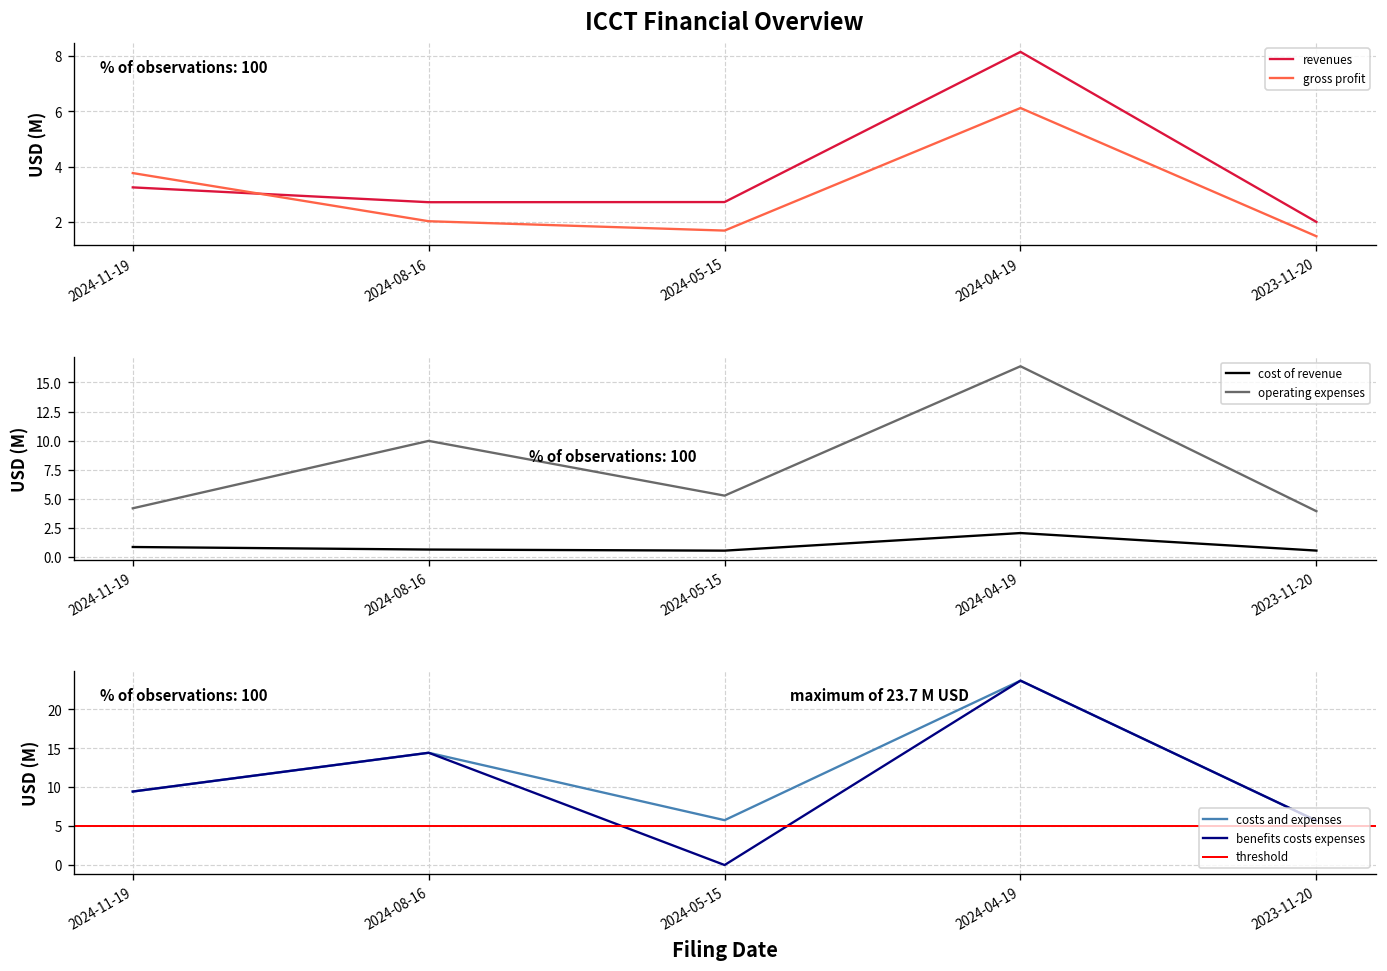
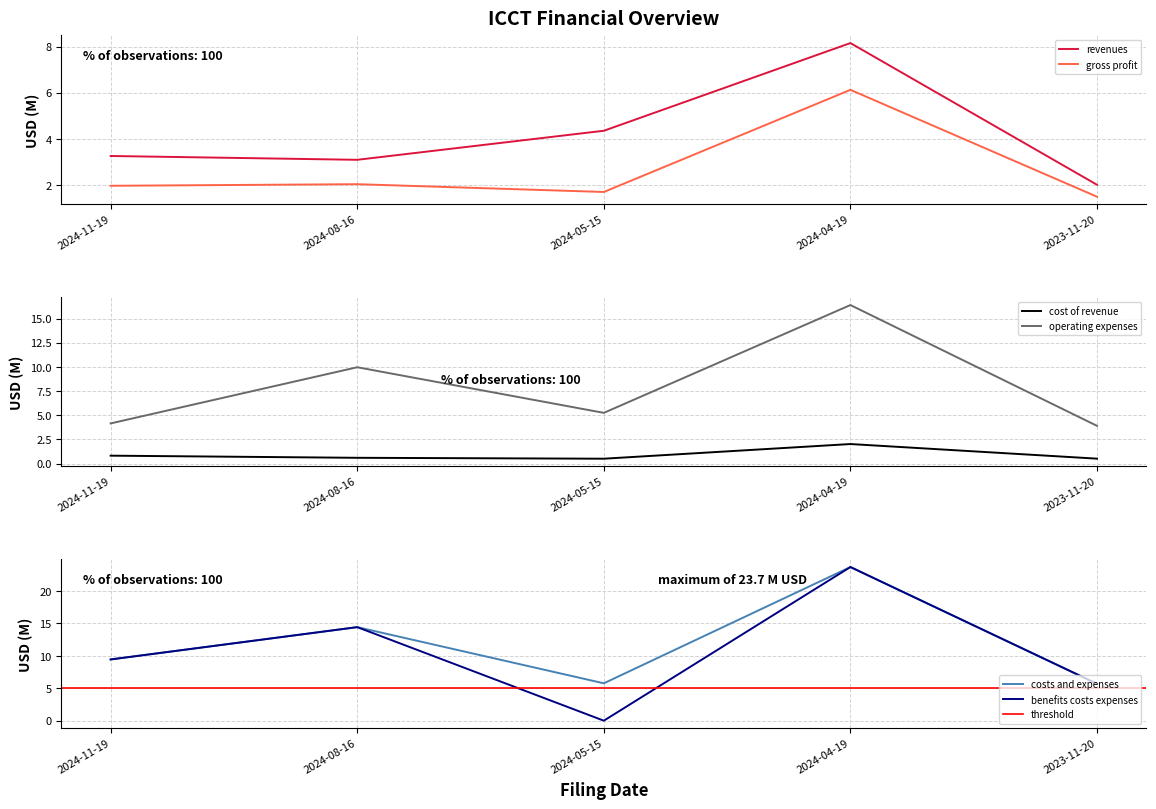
ICCT Financial Overview, gross profit, 2024-11-19: 3.8 -> 2.0
ICCT Financial Overview, revenues, 2024-08-16: 2.7 -> 3.1
ICCT Financial Overview, revenues, 2024-05-15: 2.7 -> 4.3
